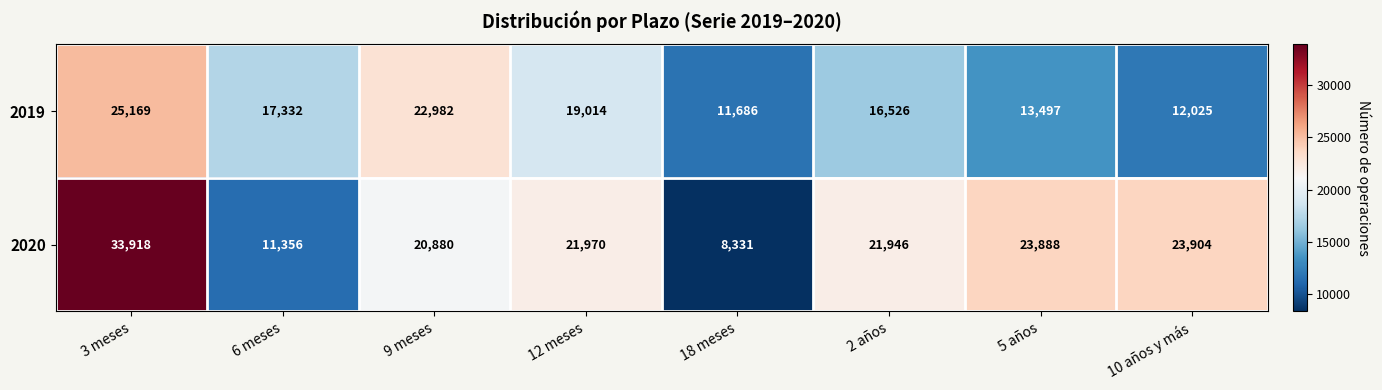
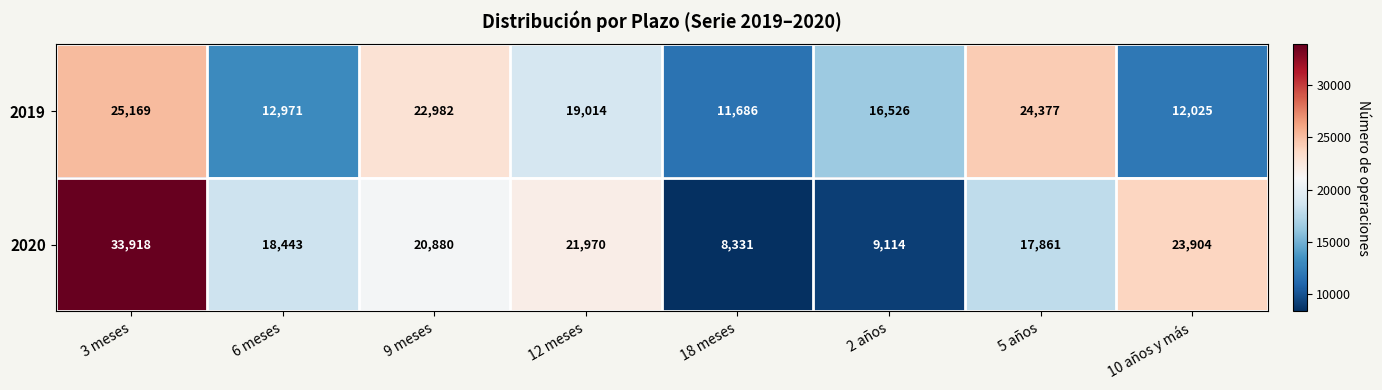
2019, 6 meses: 17,332 -> 12,971
2019, 5 años: 13,497 -> 24,377
2020, 6 meses: 11,356 -> 18,443
2020, 2 años: 21,946 -> 9,114
2020, 5 años: 23,888 -> 17,861
